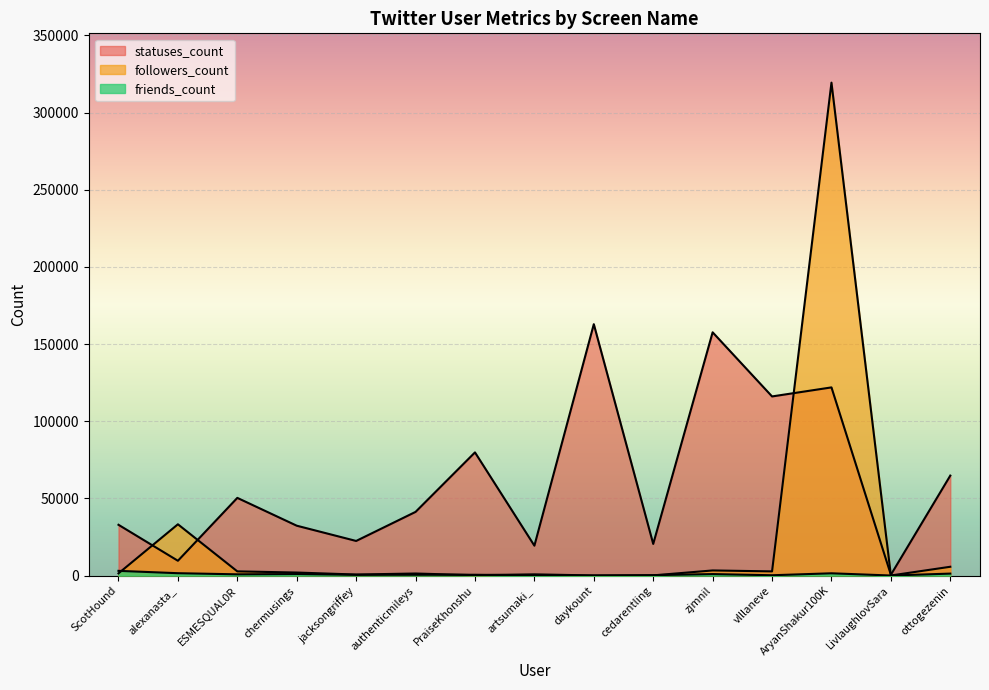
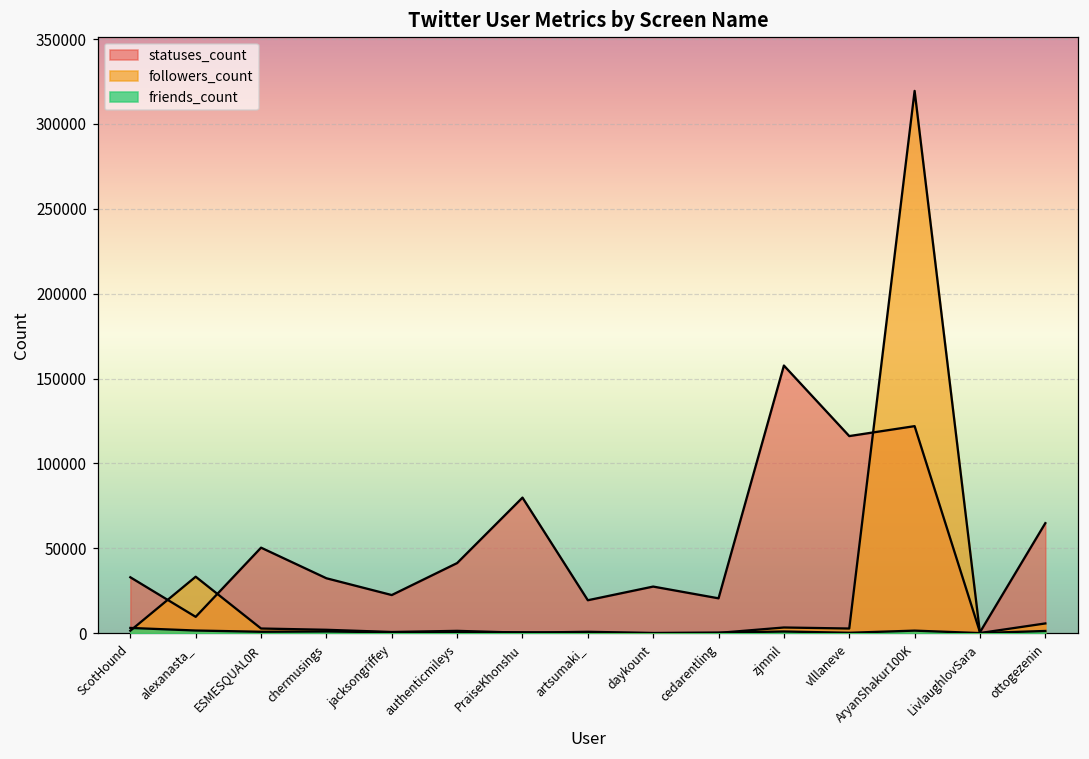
statuses_count, daykount: 163000 -> 27000
